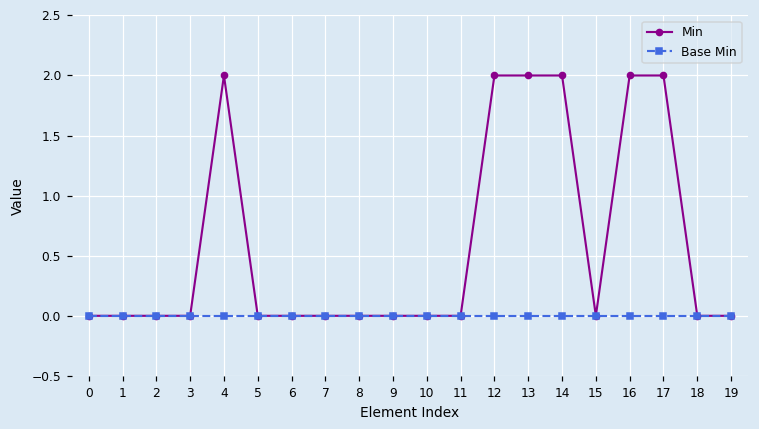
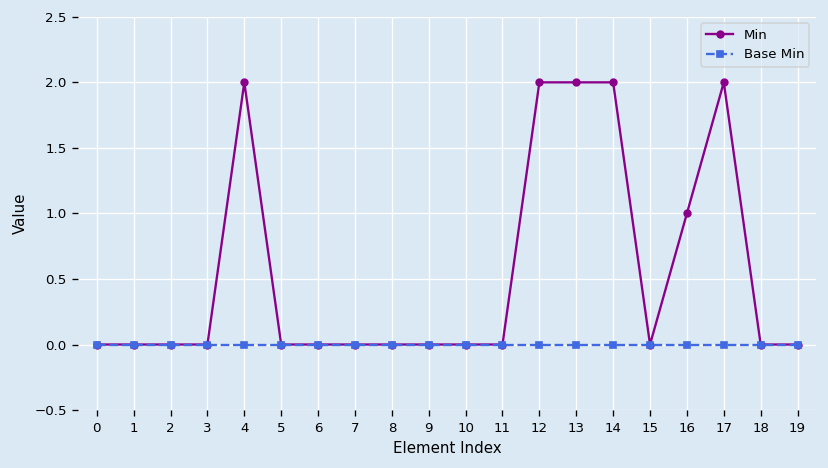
Min, 16: 2 -> 1
